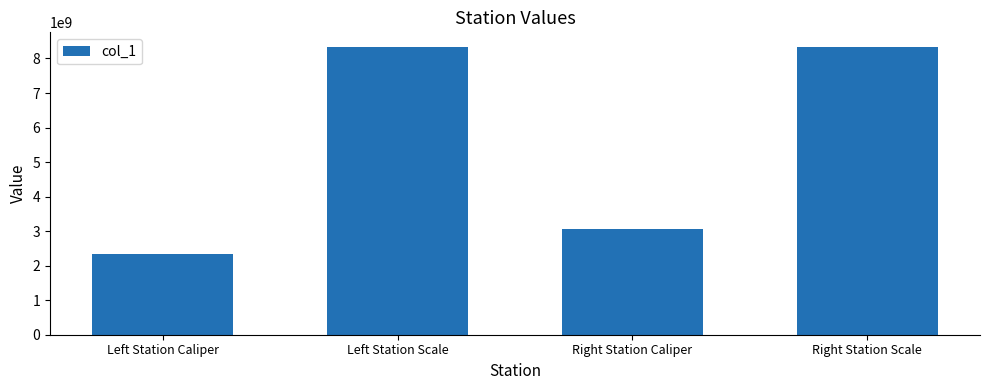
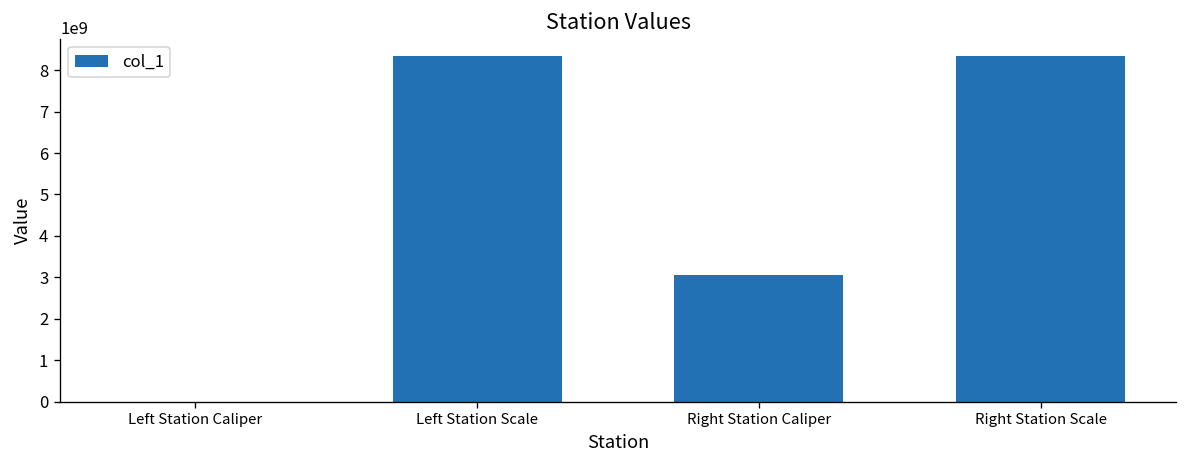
Left Station Caliper: 2300000000 -> 0
